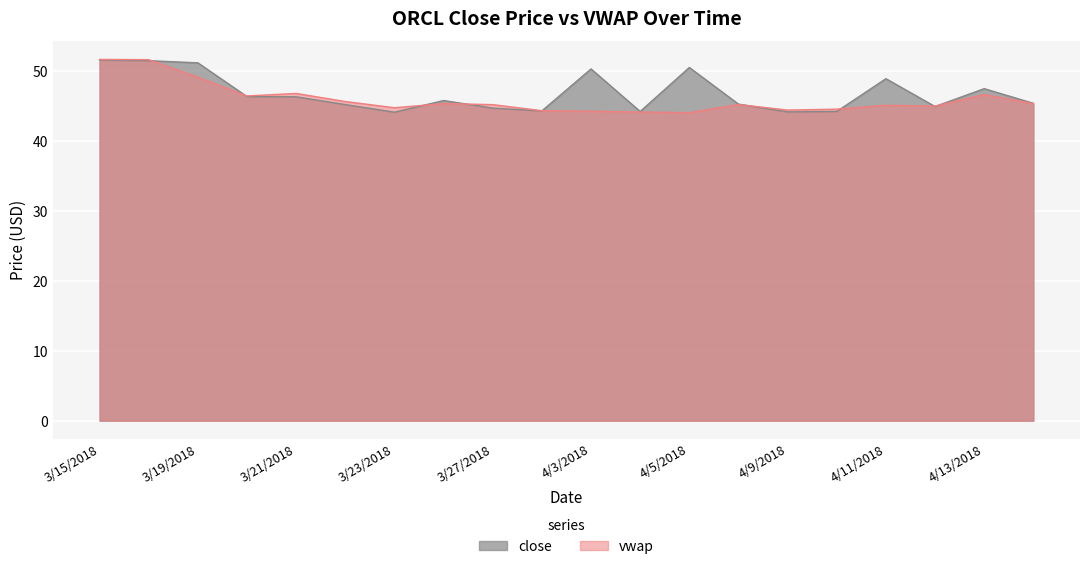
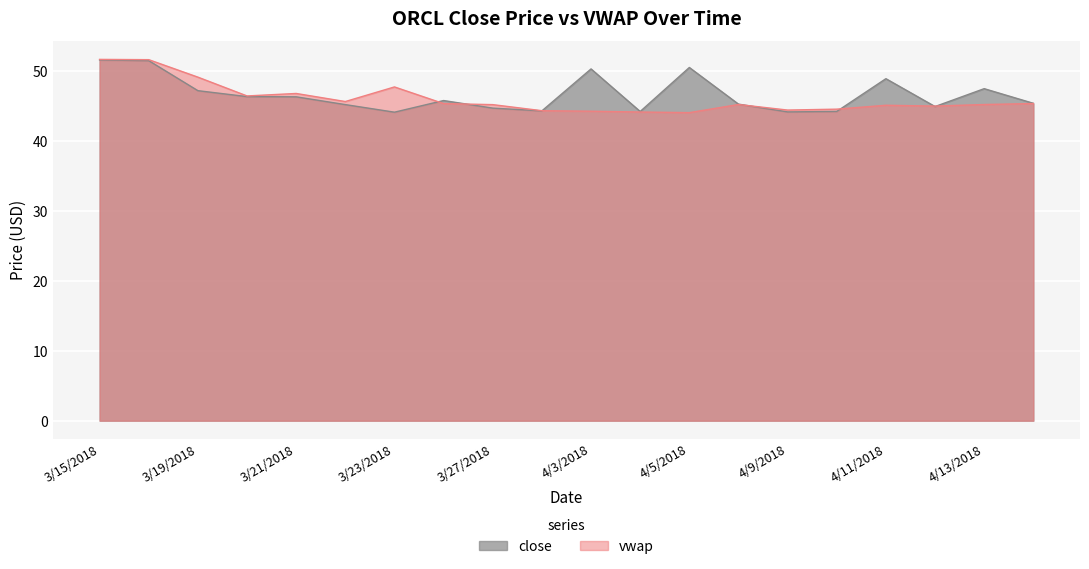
close, 3/19/2018: 51 -> 47
vwap, 3/23/2018: 45 -> 48
vwap, 4/13/2018: 47 -> 45
